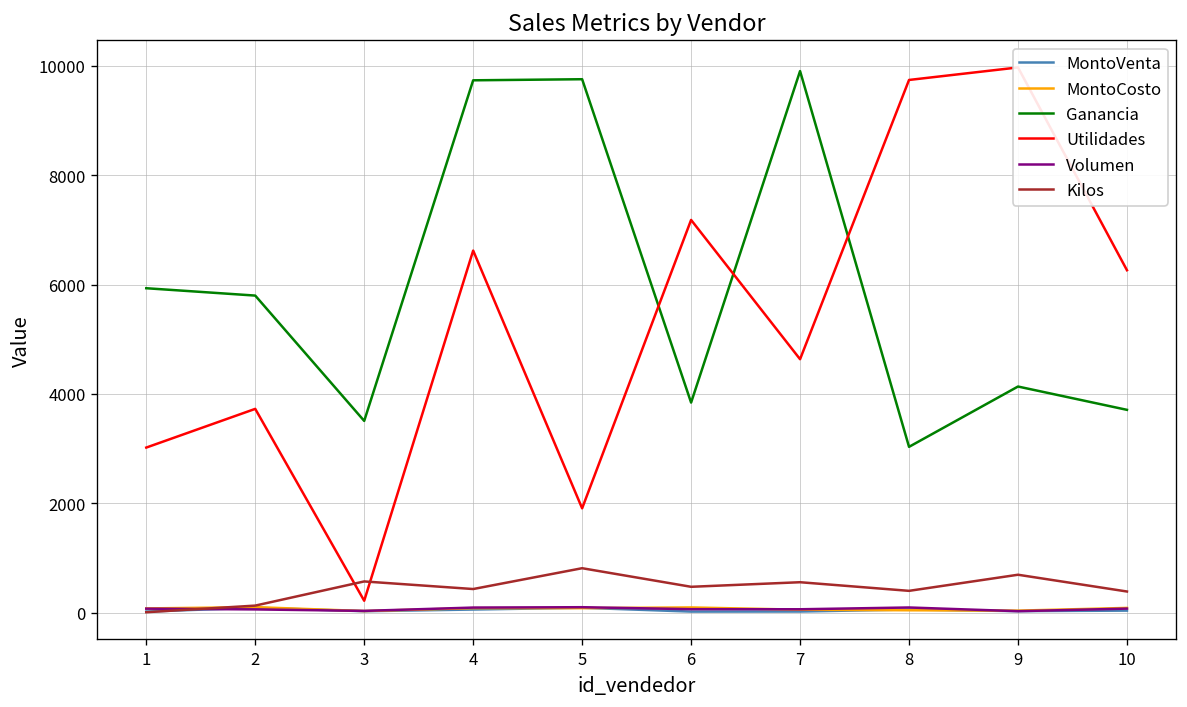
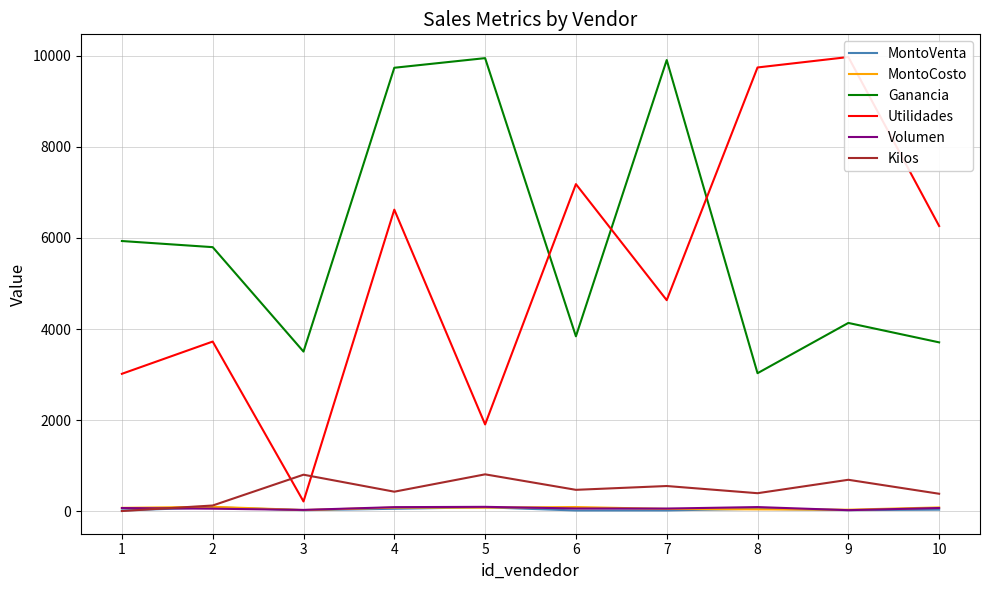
Kilos, 3: 600 -> 800
Ganancia, 5: 9800 -> 9900
